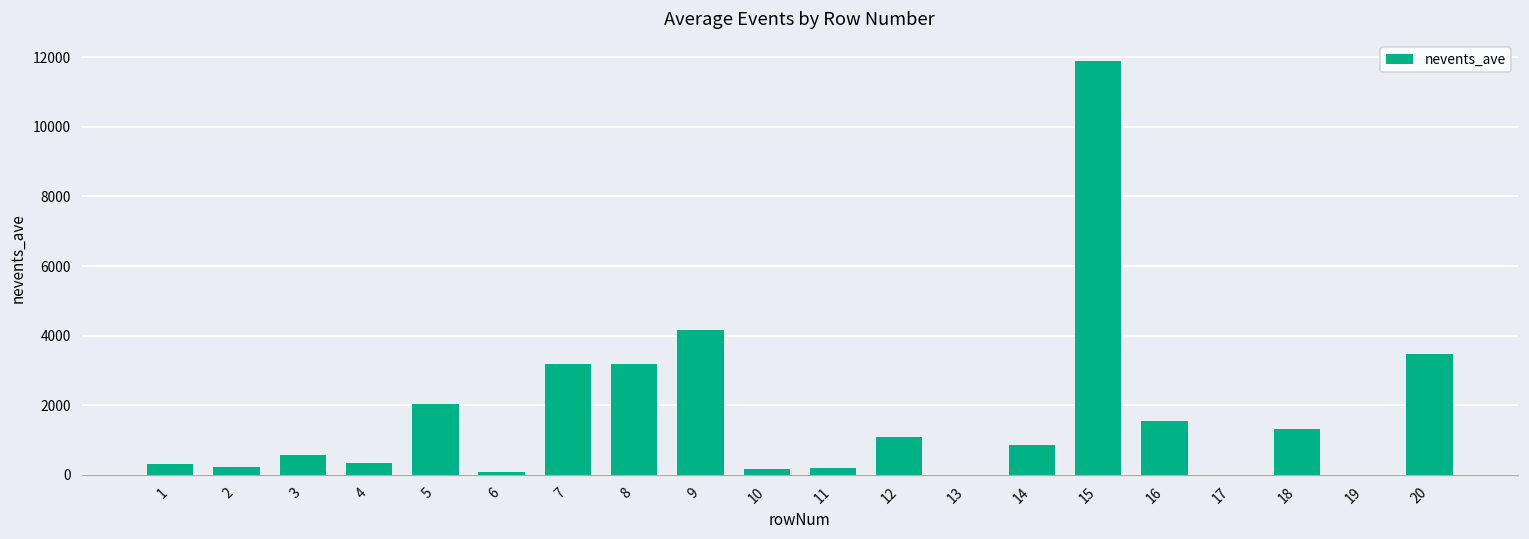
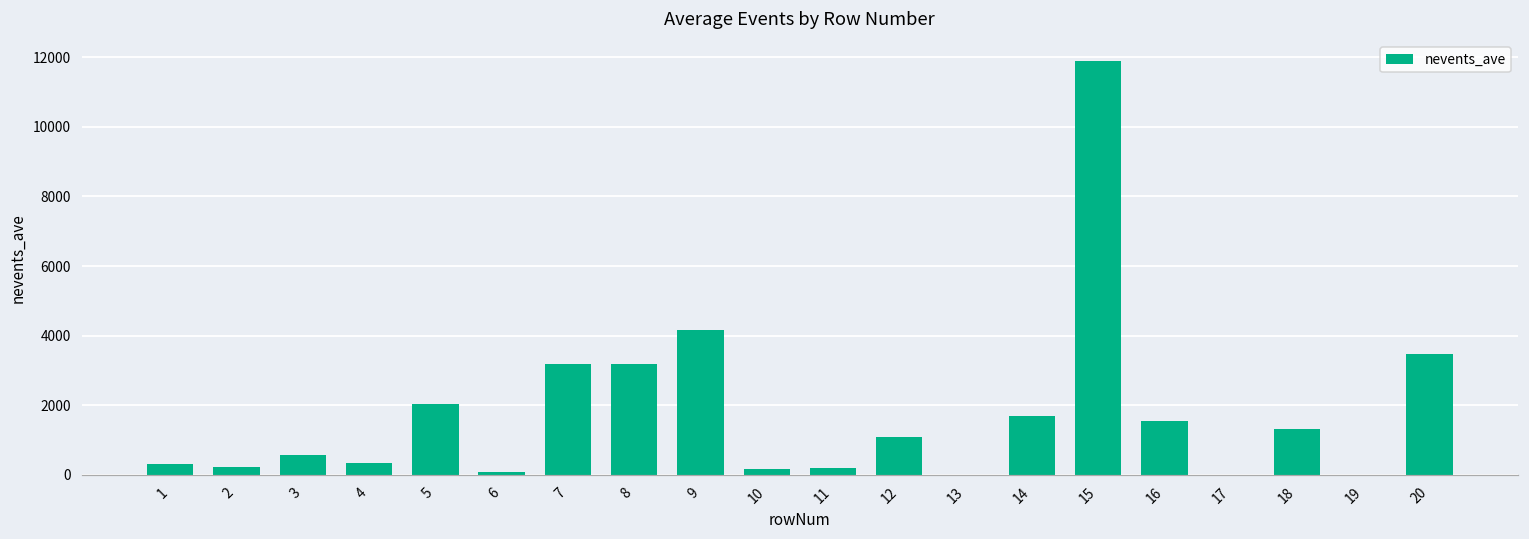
14: 800 -> 1700
